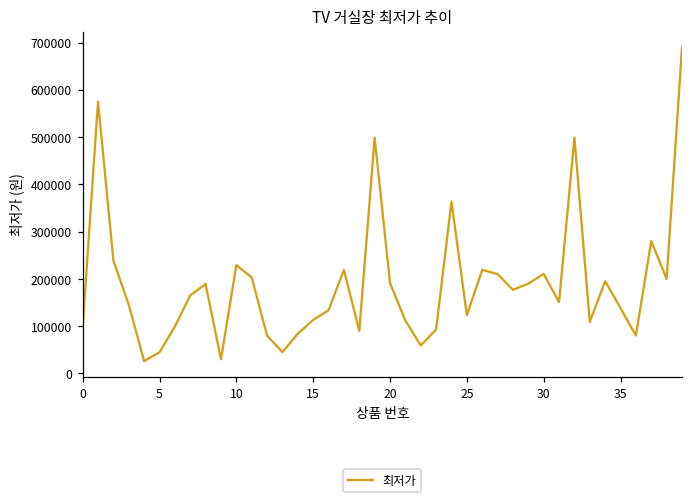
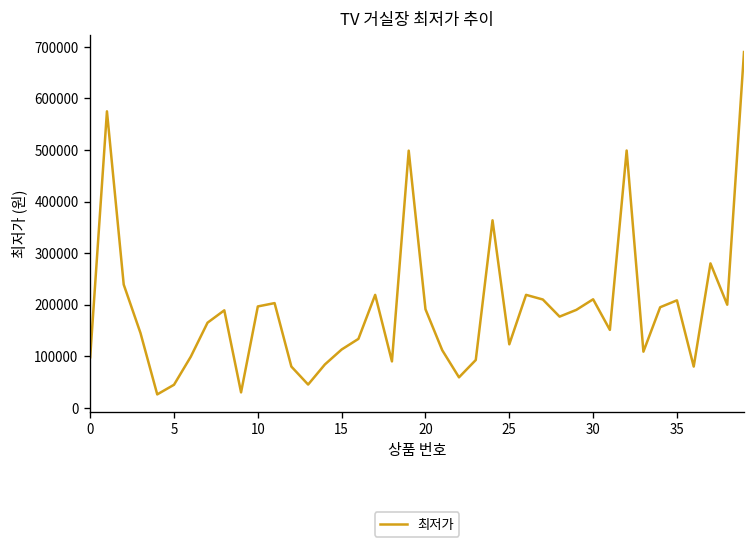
10: 230000 -> 200000
35: 140000 -> 210000
